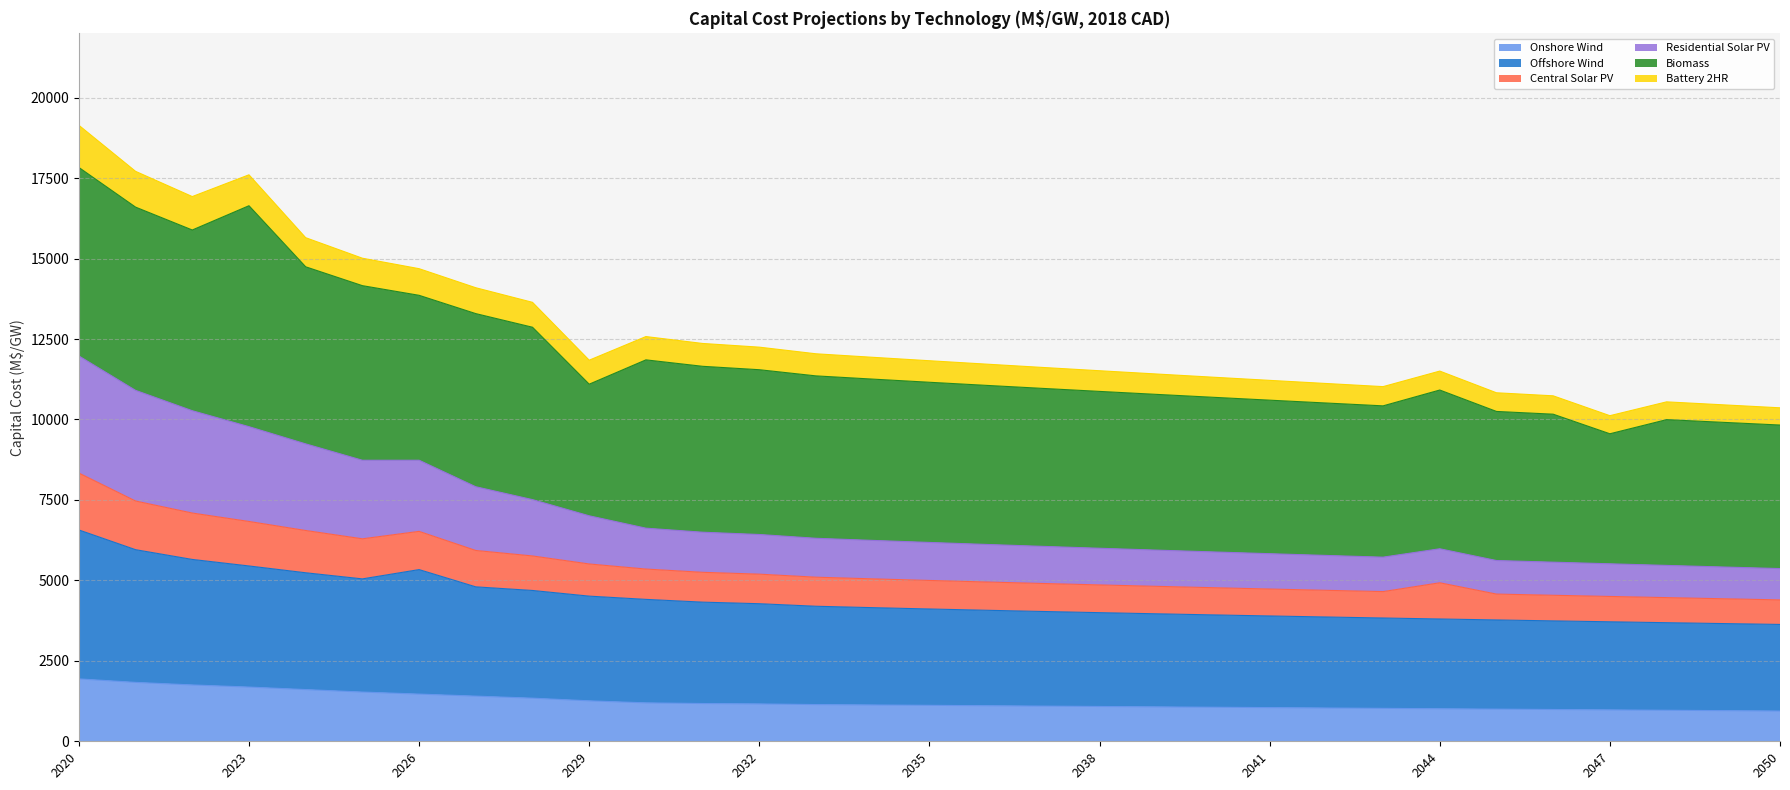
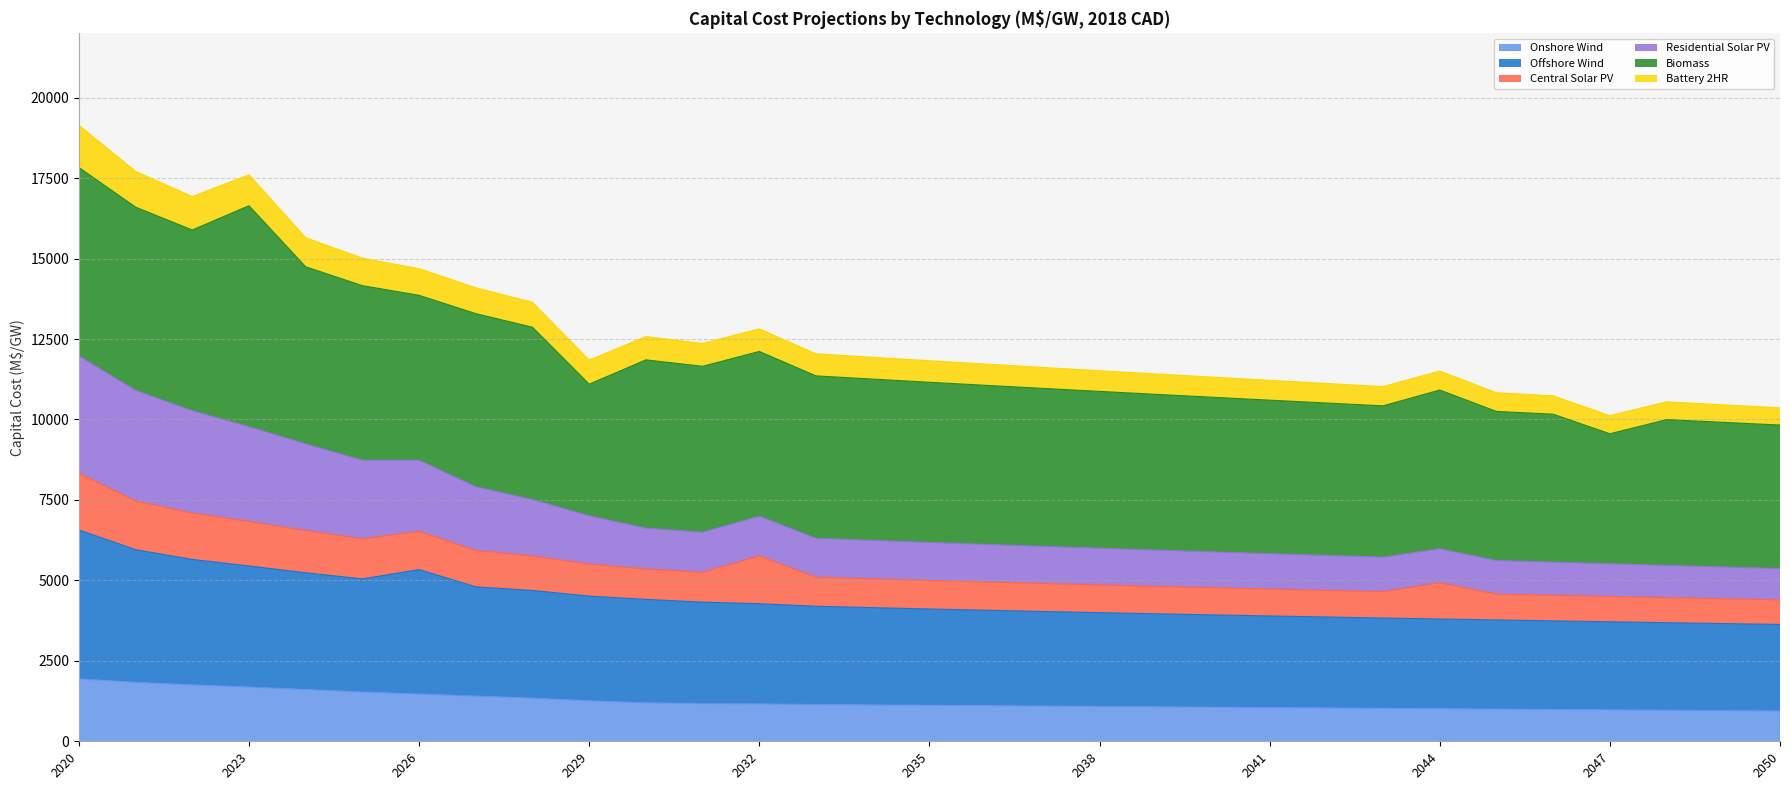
Central Solar PV, 2032: 900 -> 1500
